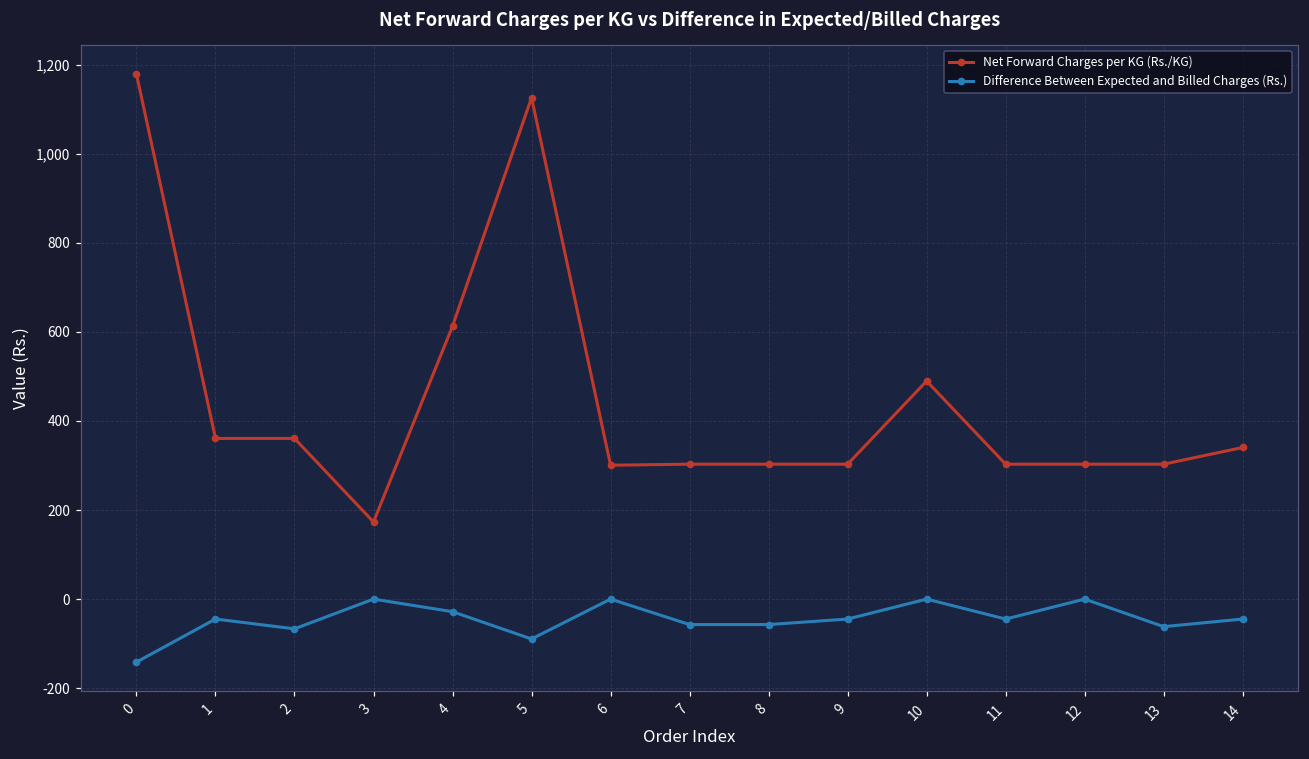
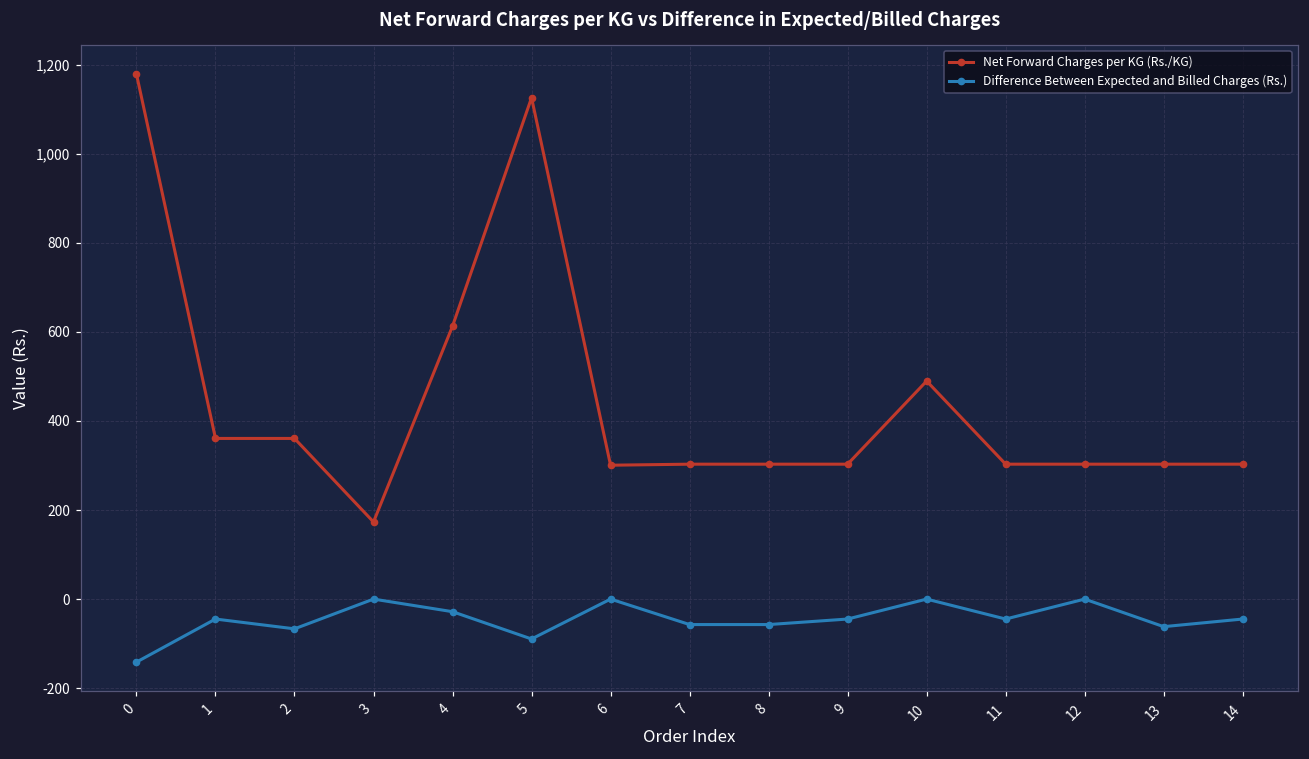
Net Forward Charges per KG (Rs./KG), 14: 340 -> 300
